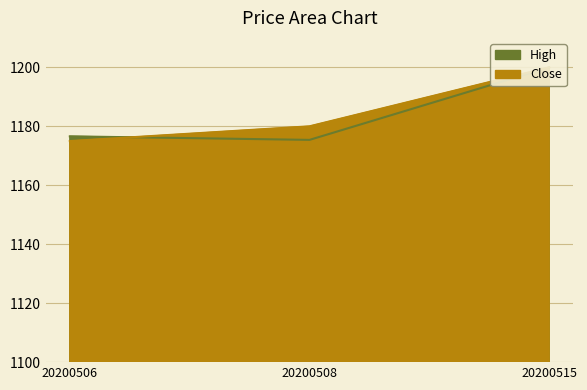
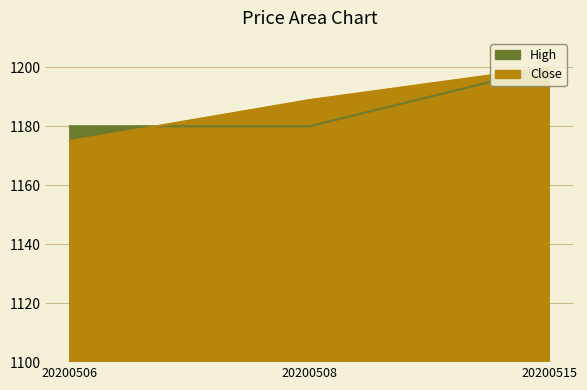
High, 20200506: 1177 -> 1180
High, 20200508: 1175 -> 1180
Close, 20200508: 1180 -> 1189
